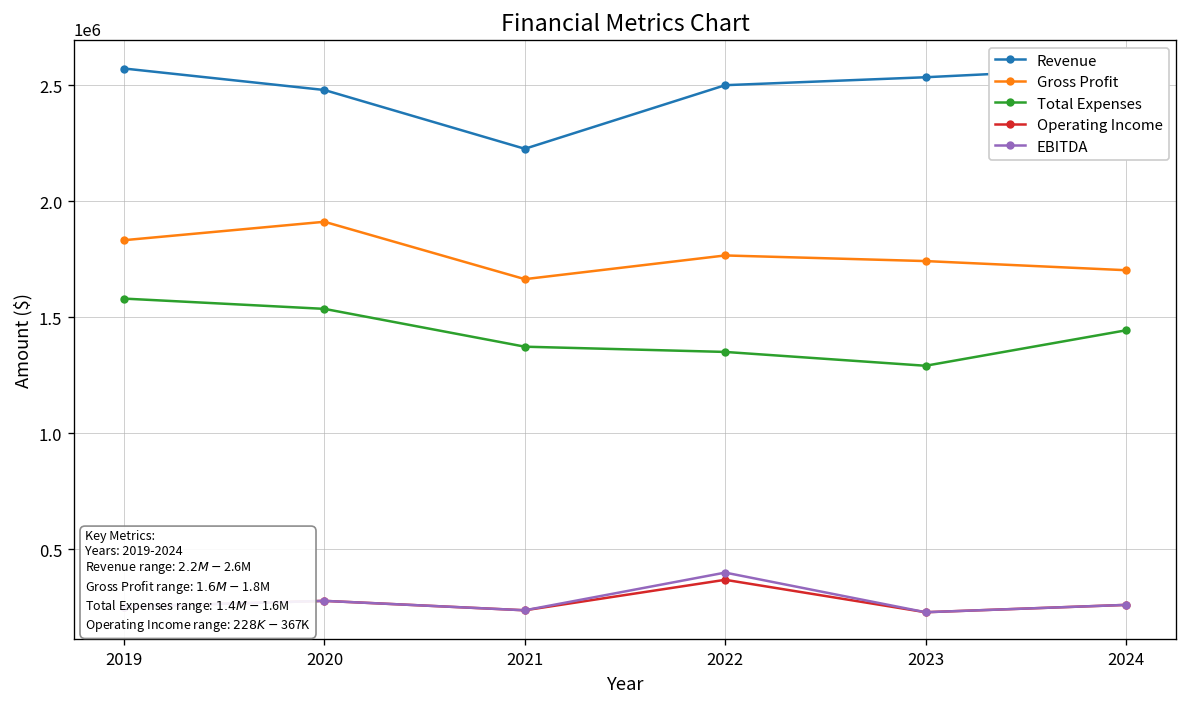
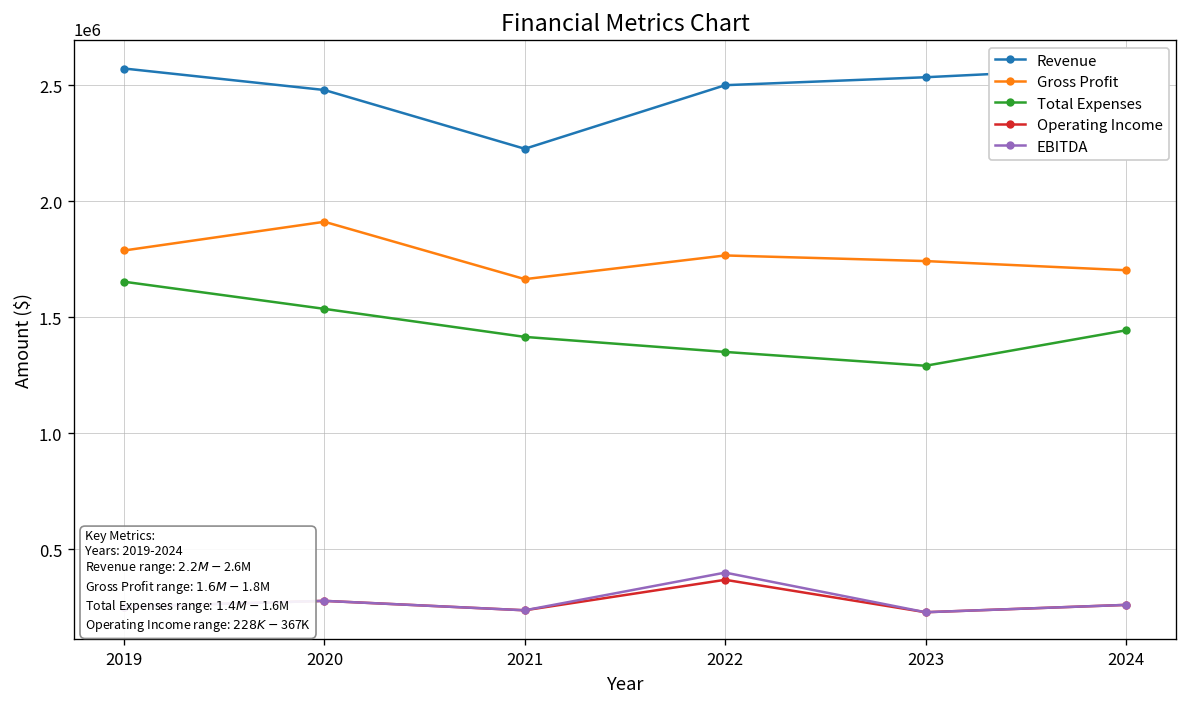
Gross Profit, 2019: 1830000 -> 1790000
Total Expenses, 2019: 1580000 -> 1650000
Total Expenses, 2021: 1370000 -> 1410000
